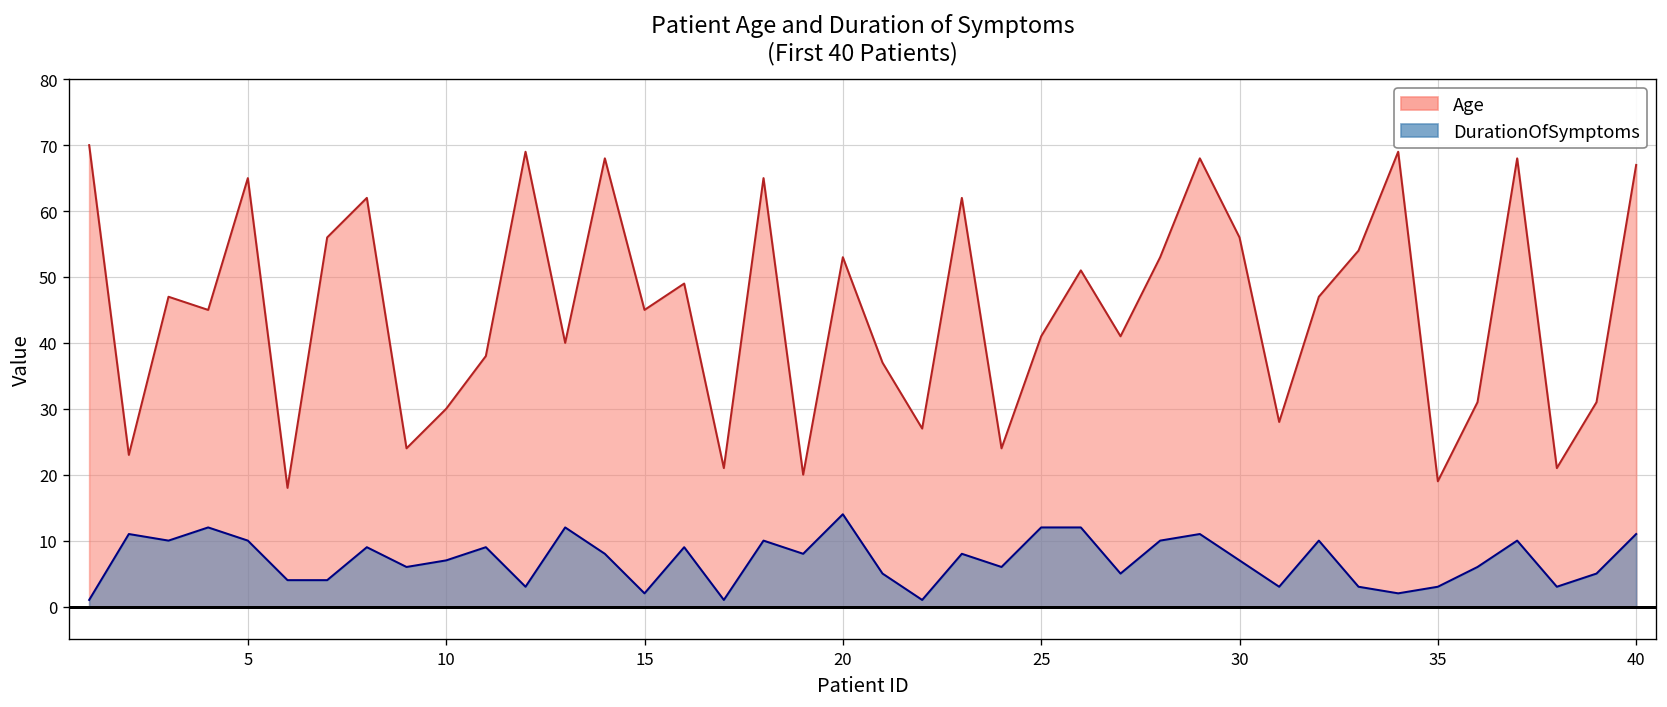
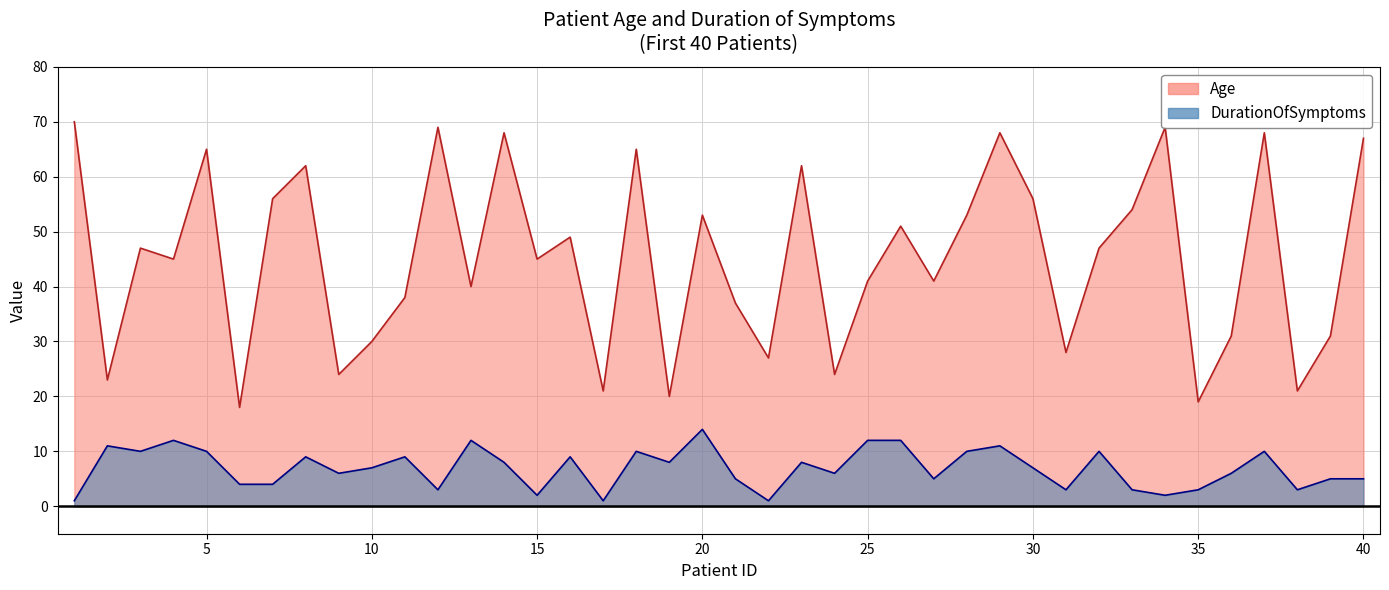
DurationOfSymptoms, 40: 11 -> 5
